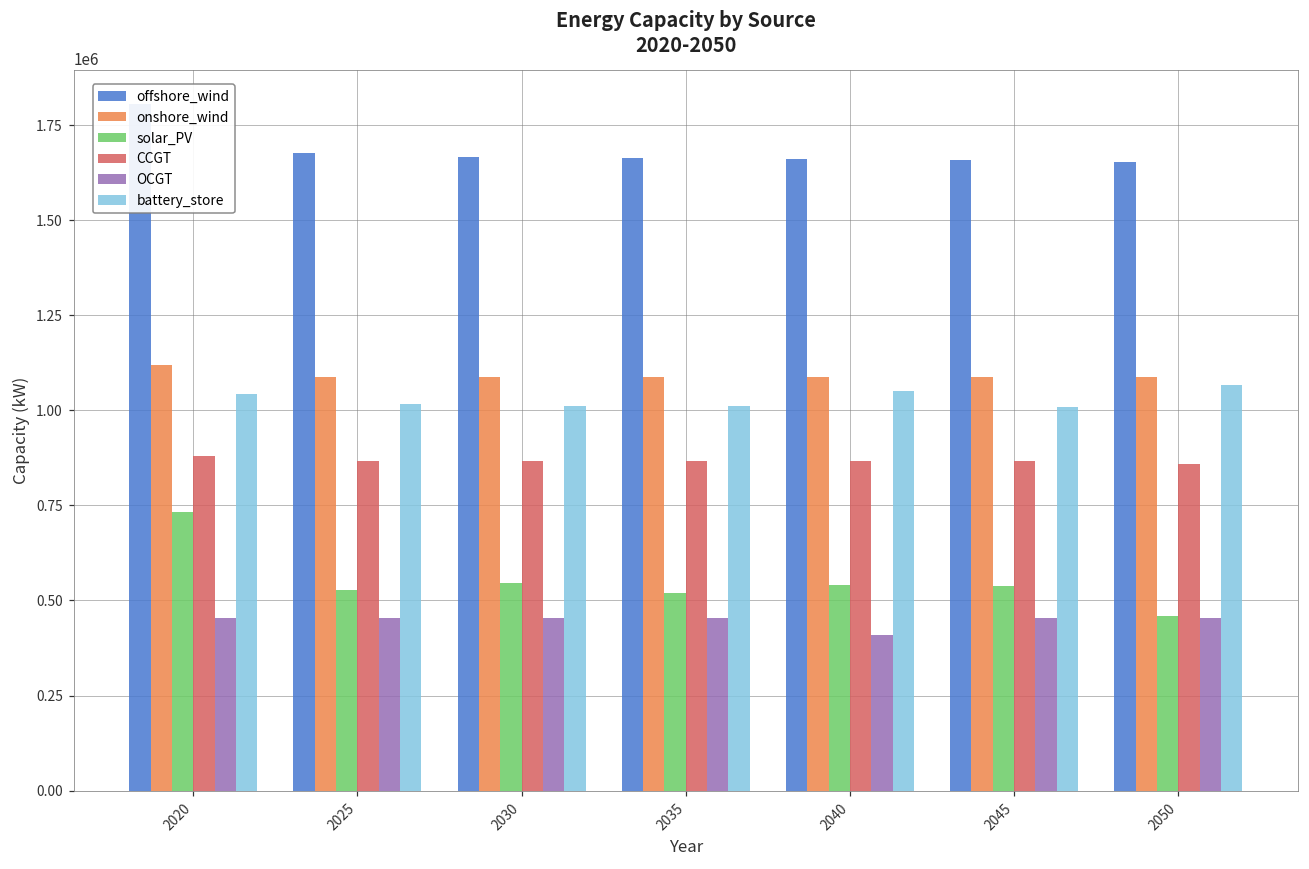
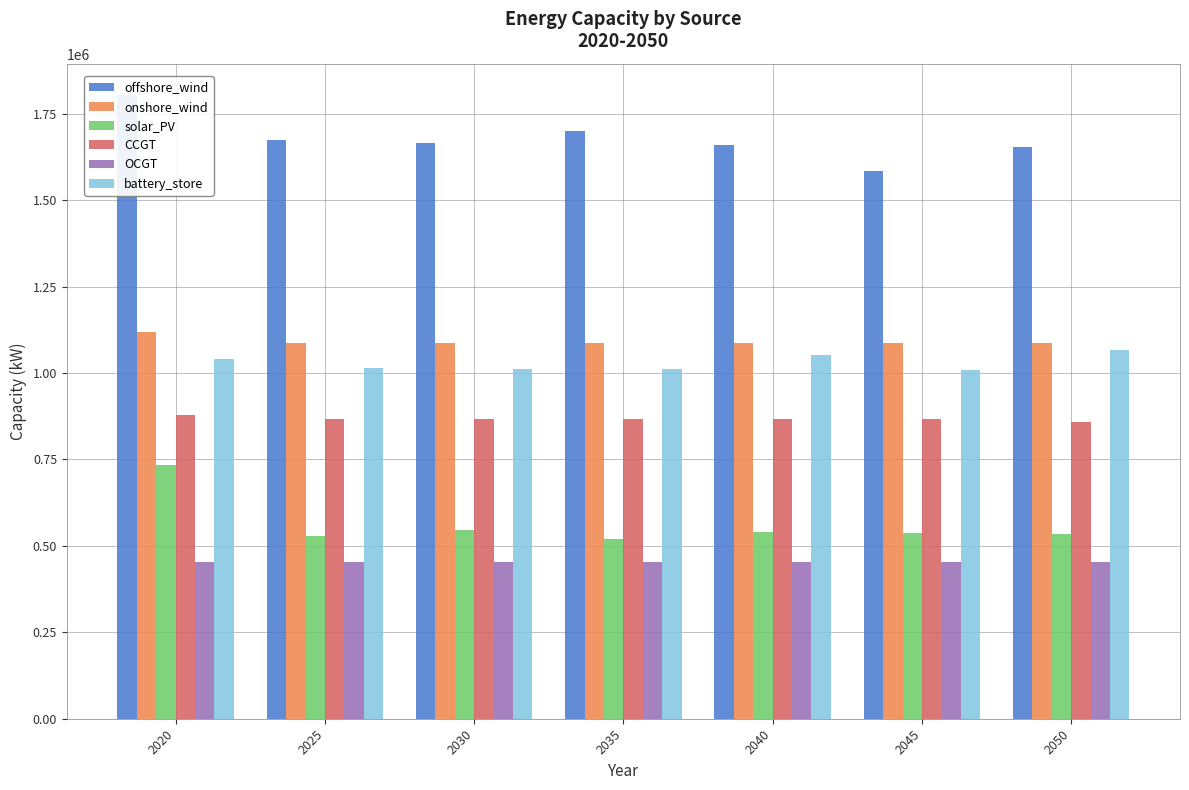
offshore_wind, 2035: 1660000 -> 1700000
OCGT, 2040: 410000 -> 450000
offshore_wind, 2045: 1660000 -> 1590000
solar_PV, 2050: 460000 -> 530000
